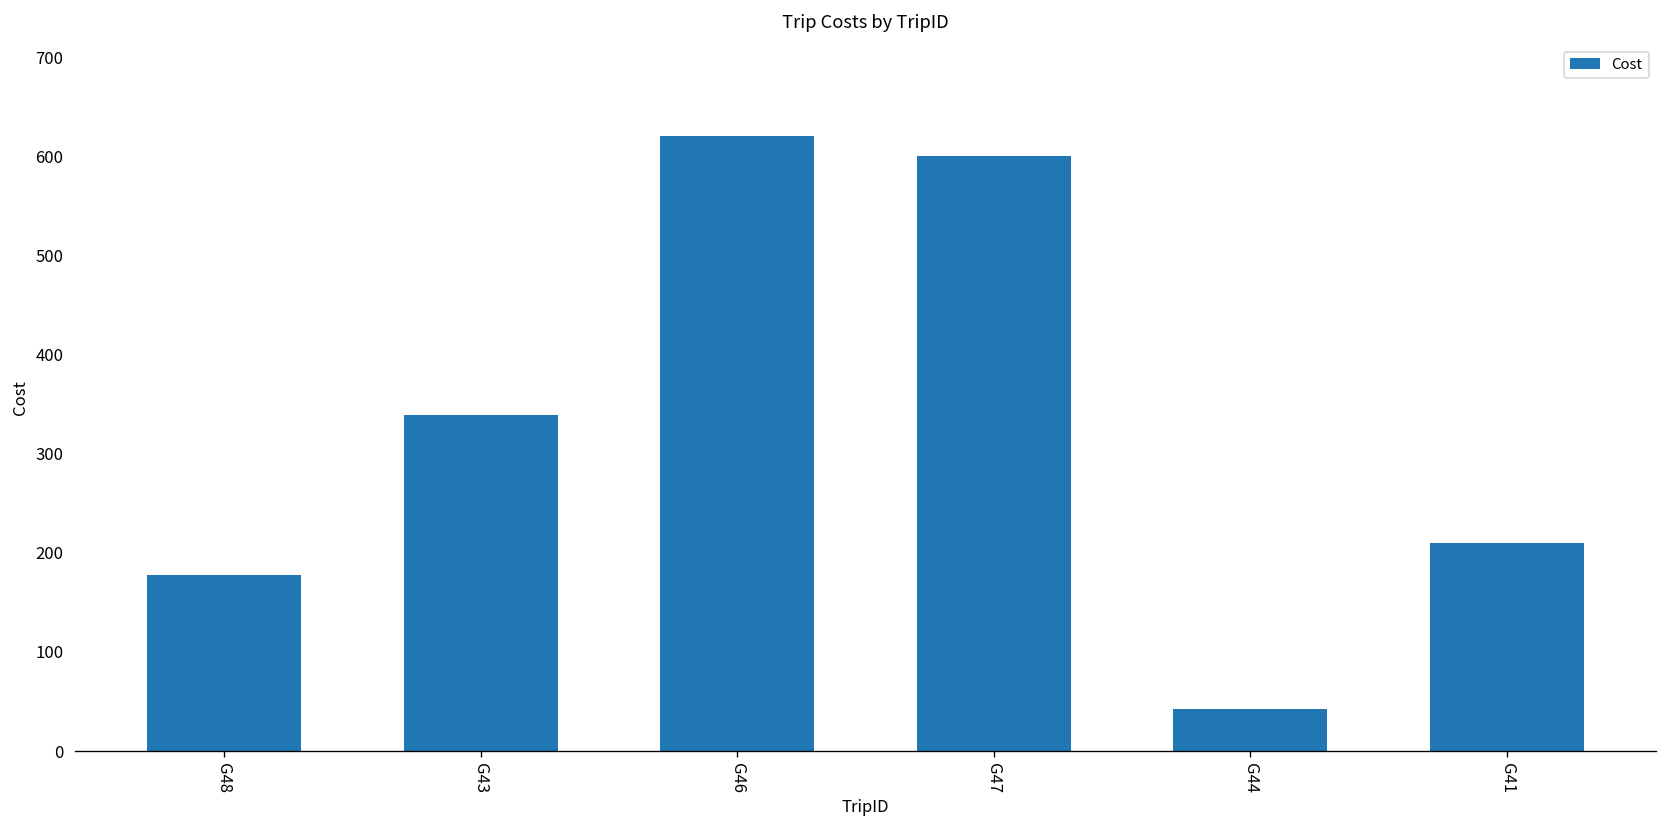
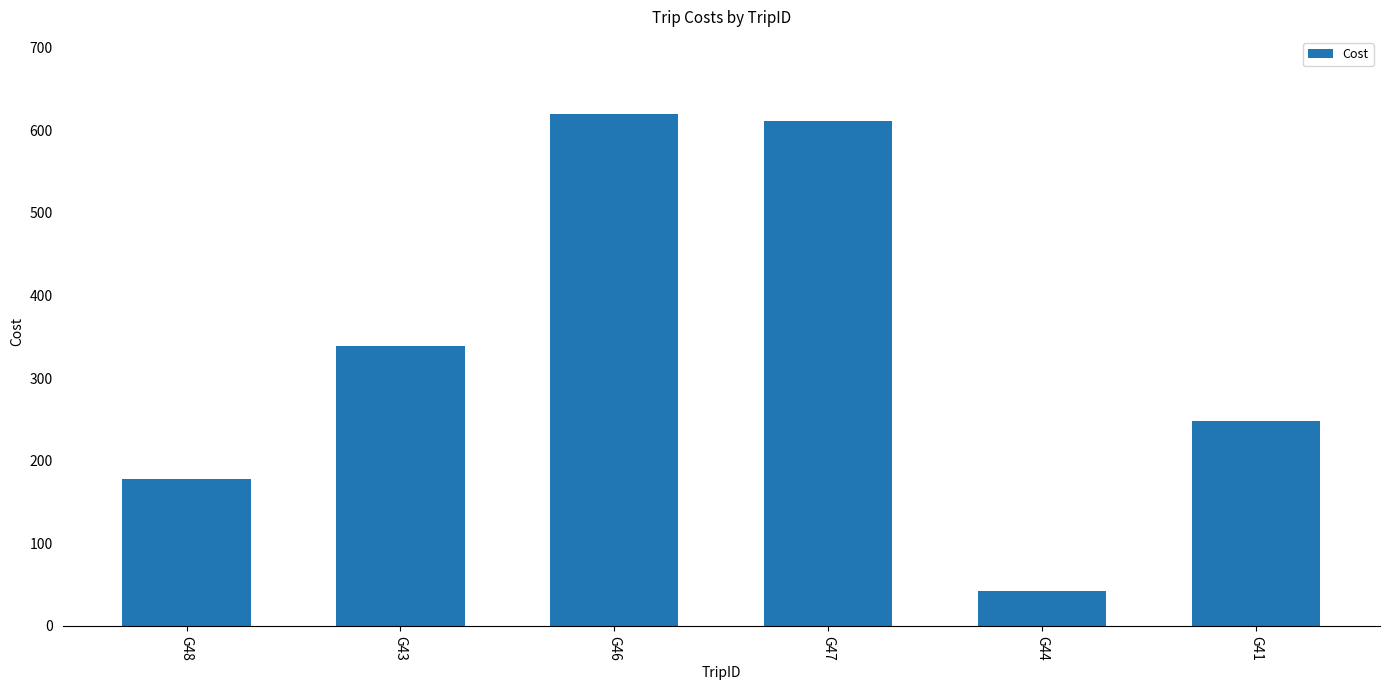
G47: 600 -> 610
G41: 210 -> 250
